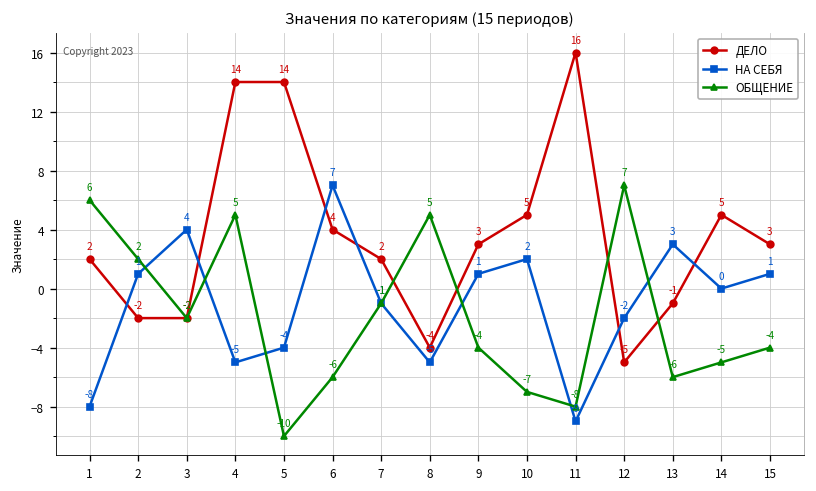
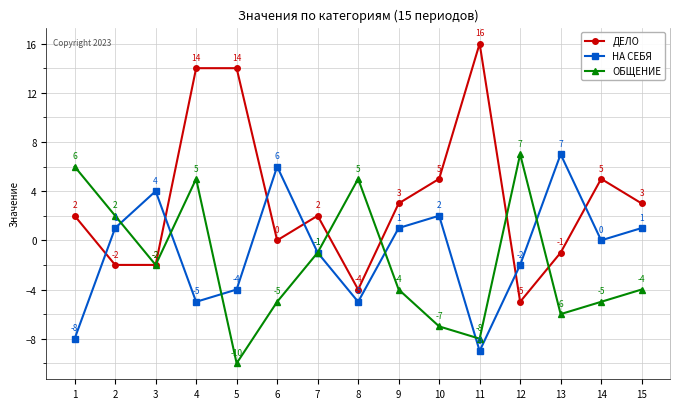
ДЕЛО, 6: 4 -> 0
НА СЕБЯ, 6: 7 -> 6
ОБЩЕНИЕ, 6: -6 -> -5
НА СЕБЯ, 13: 3 -> 7
